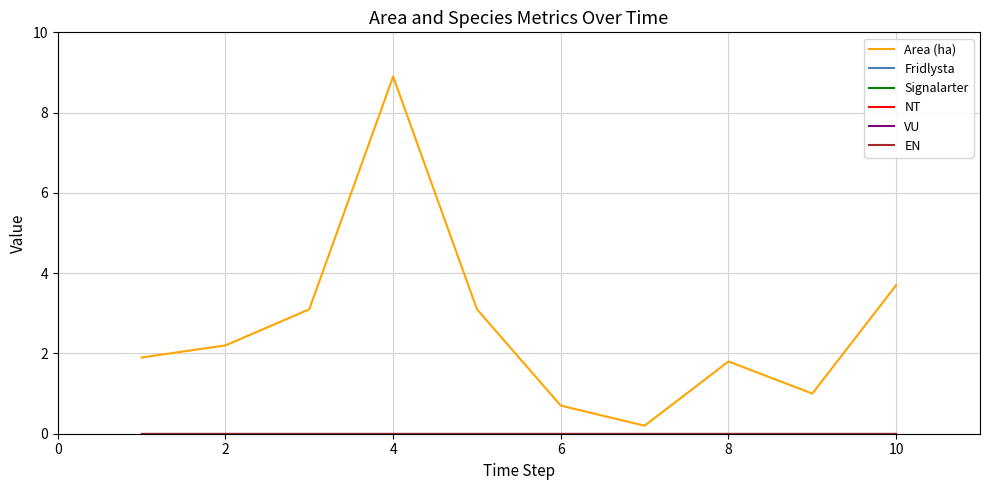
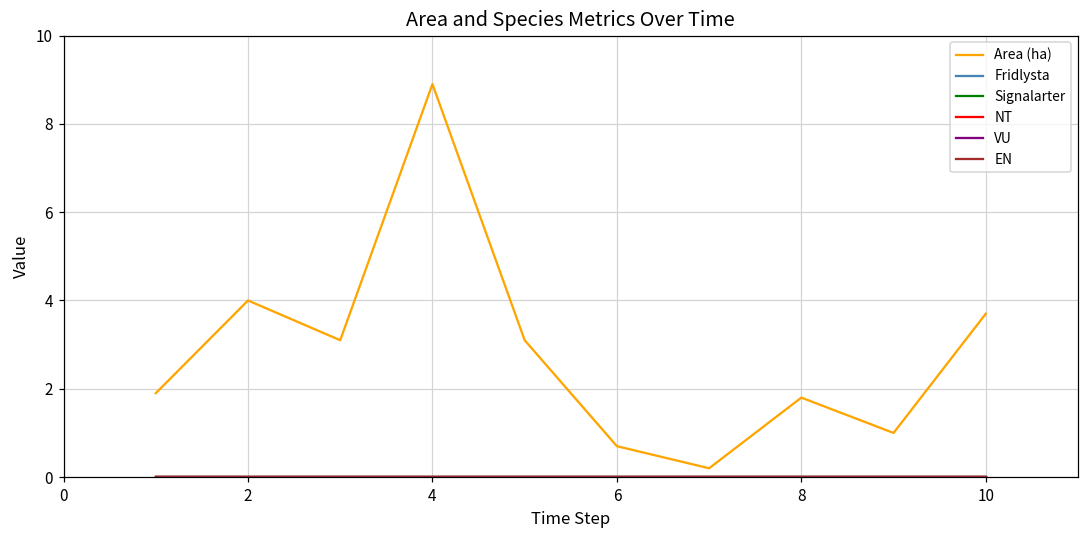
Area (ha), 2: 2.2 -> 4.0
